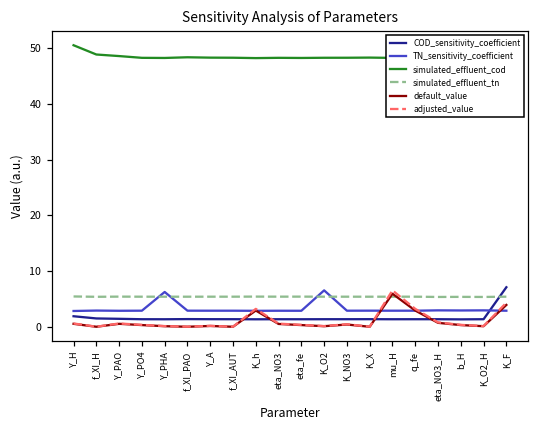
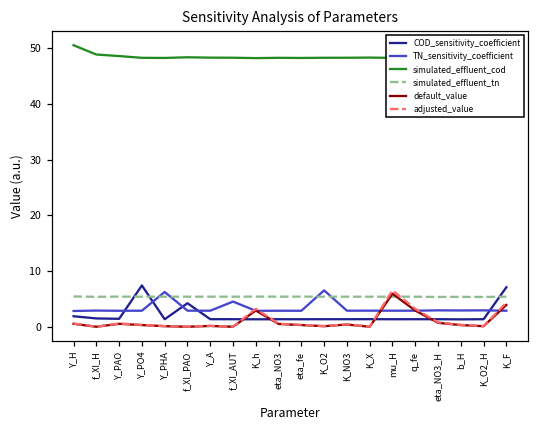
COD_sensitivity_coefficient, Y_PO4: 1 -> 7
COD_sensitivity_coefficient, f_XI_PAO: 1 -> 4
TN_sensitivity_coefficient, f_XI_AUT: 3 -> 5
